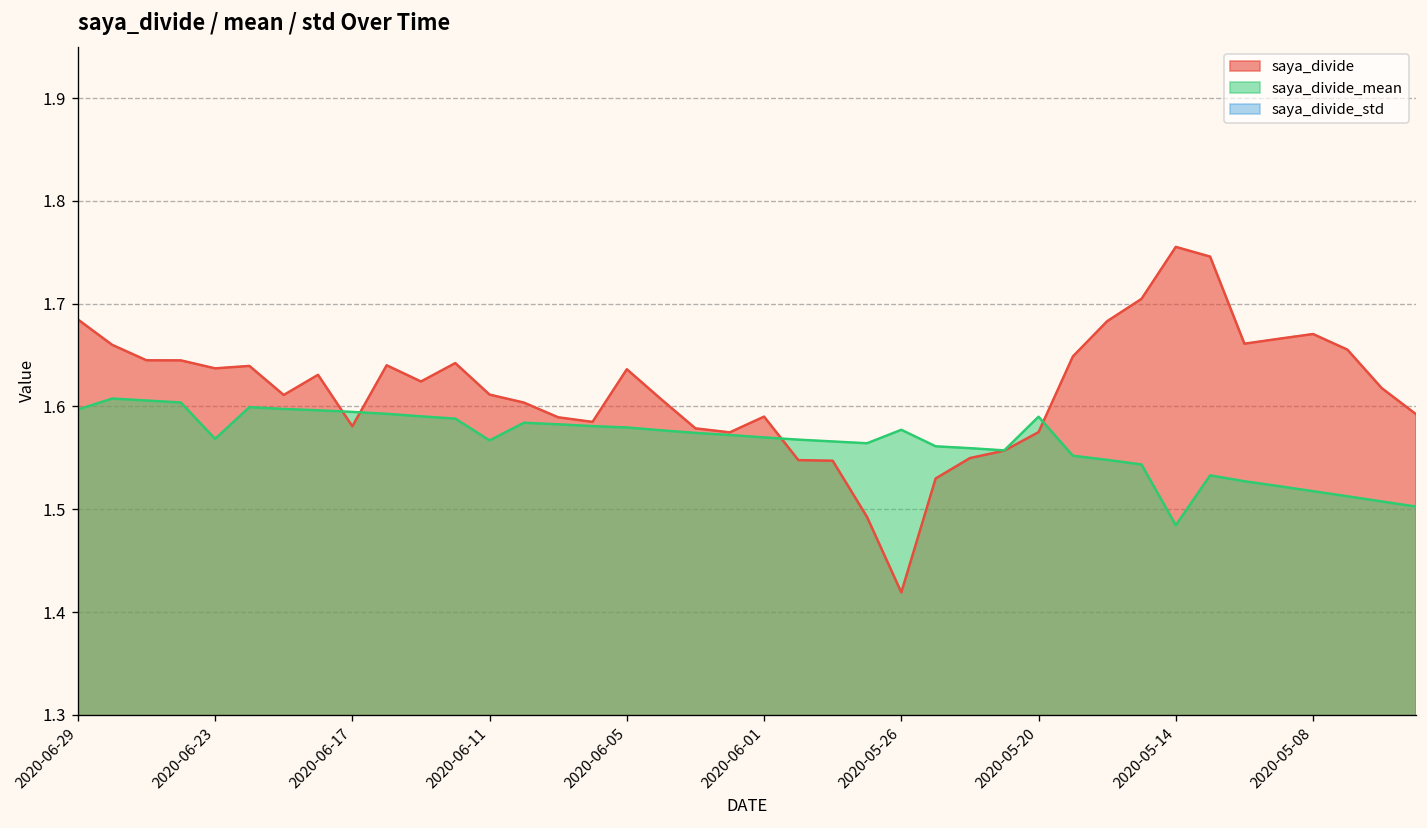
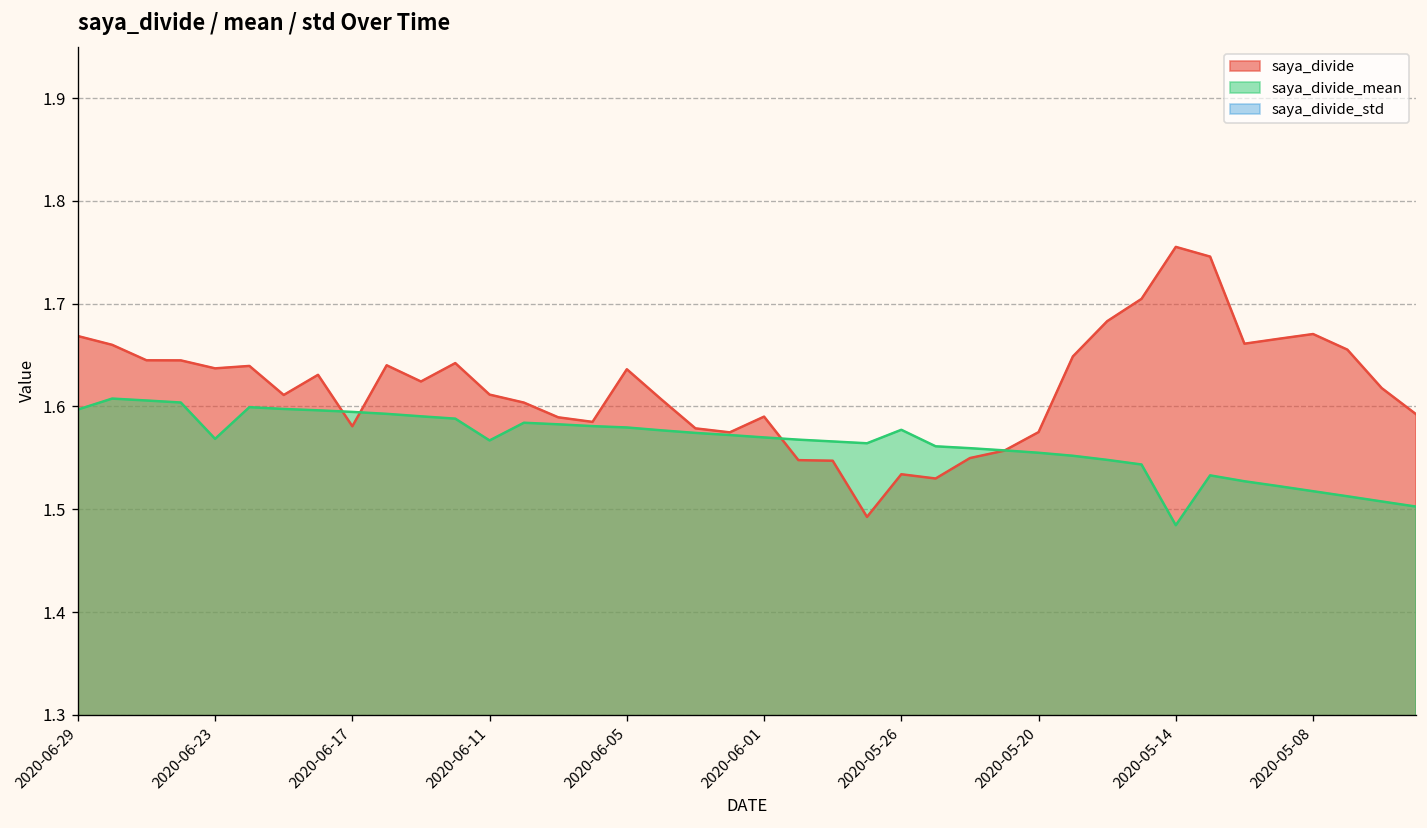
saya_divide, 2020-06-29: 1.68 -> 1.67
saya_divide, 2020-05-26: 1.42 -> 1.53
saya_divide_mean, 2020-05-20: 1.59 -> 1.55
